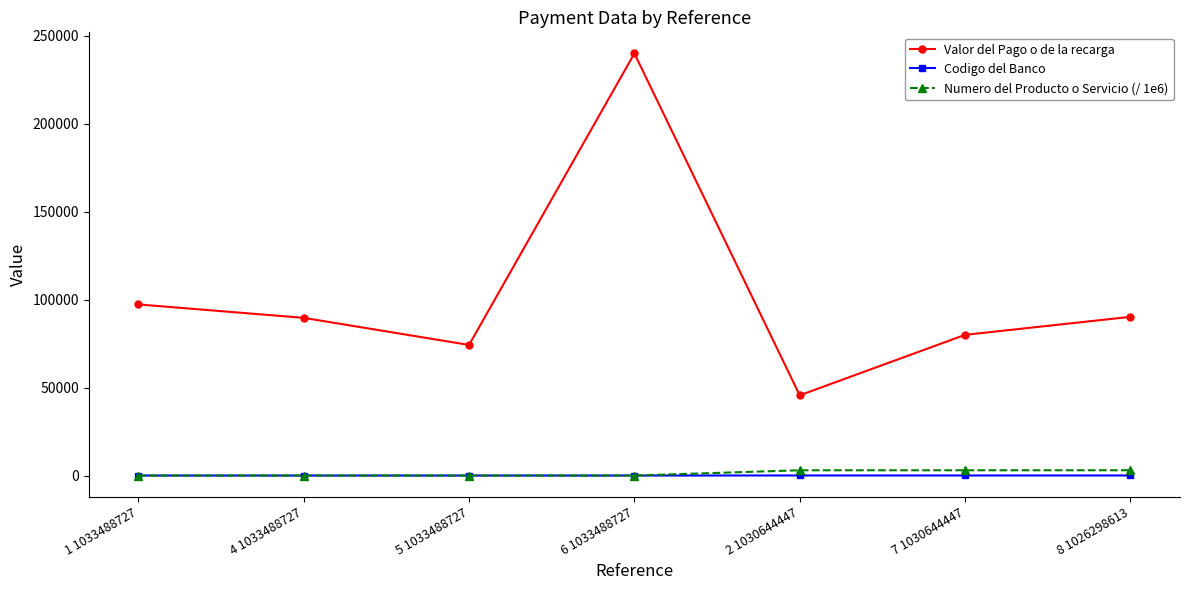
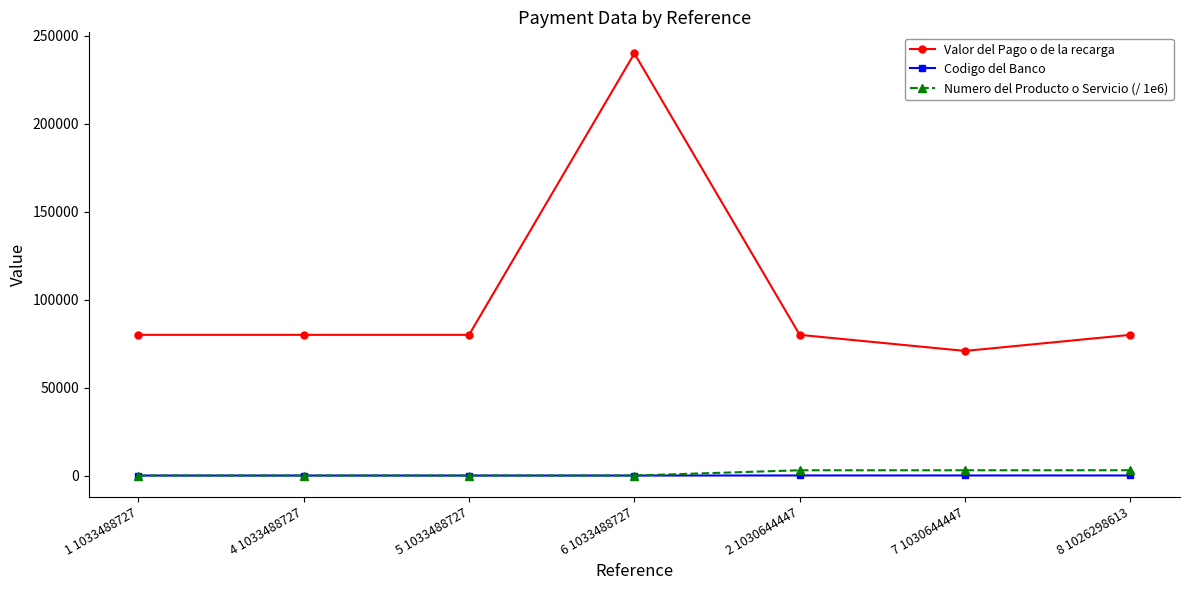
Valor del Pago o de la recarga, 1 1033488727: 97000 -> 80000
Valor del Pago o de la recarga, 4 1033488727: 90000 -> 80000
Valor del Pago o de la recarga, 5 1033488727: 74000 -> 80000
Valor del Pago o de la recarga, 2 1030644447: 46000 -> 80000
Valor del Pago o de la recarga, 7 1030644447: 80000 -> 71000
Valor del Pago o de la recarga, 8 1026298613: 90000 -> 80000
